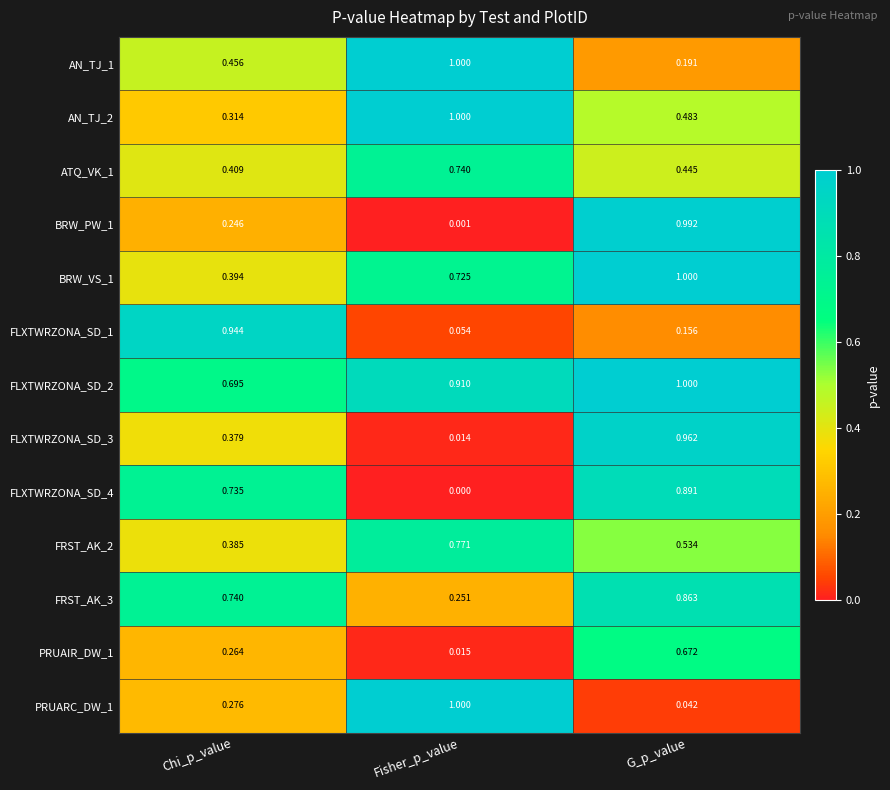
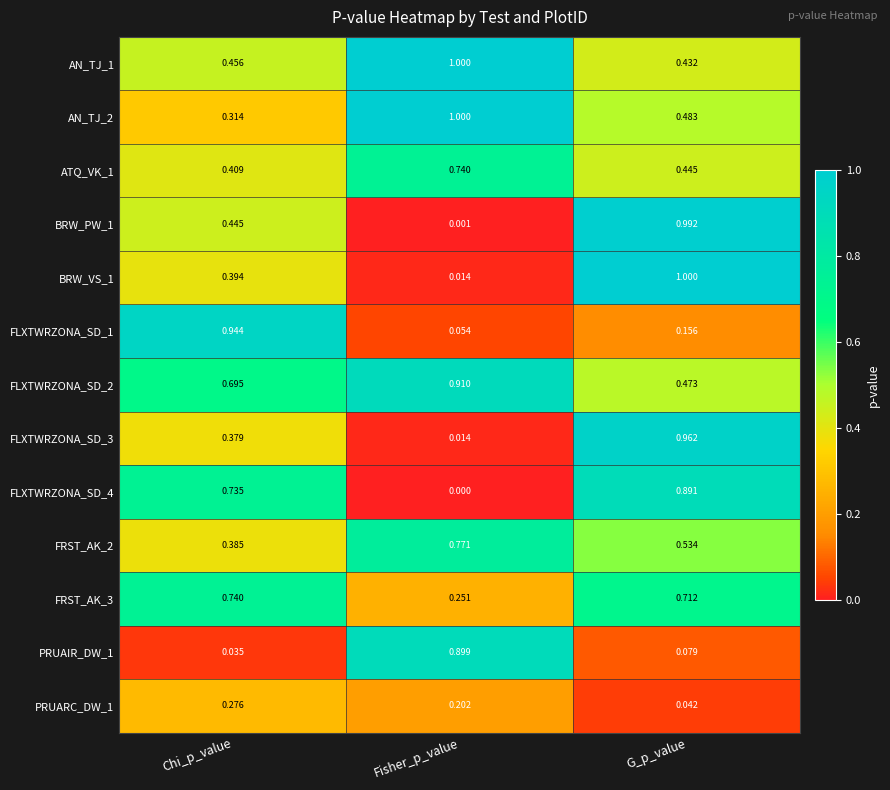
AN_TJ_1, G_p_value: 0.191 -> 0.432
BRW_PW_1, Chi_p_value: 0.246 -> 0.445
BRW_VS_1, Fisher_p_value: 0.725 -> 0.014
FLXTWRZONA_SD_2, G_p_value: 1.000 -> 0.473
FRST_AK_3, G_p_value: 0.863 -> 0.712
PRUAIR_DW_1, Chi_p_value: 0.264 -> 0.035
PRUAIR_DW_1, Fisher_p_value: 0.015 -> 0.899
PRUAIR_DW_1, G_p_value: 0.672 -> 0.079
PRUARC_DW_1, Fisher_p_value: 1.000 -> 0.202
